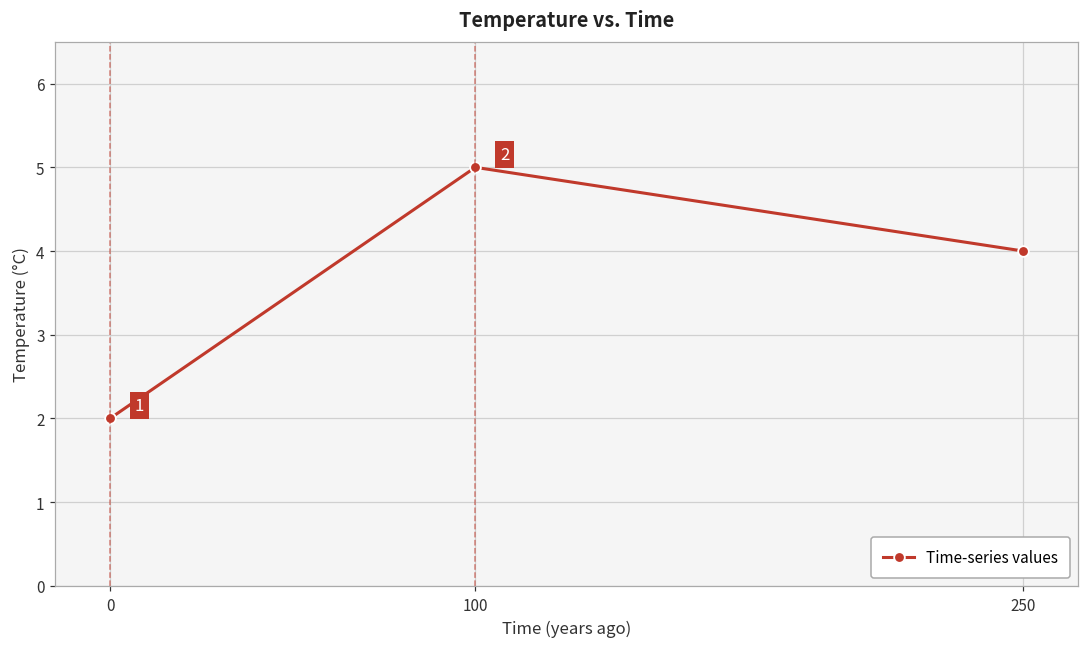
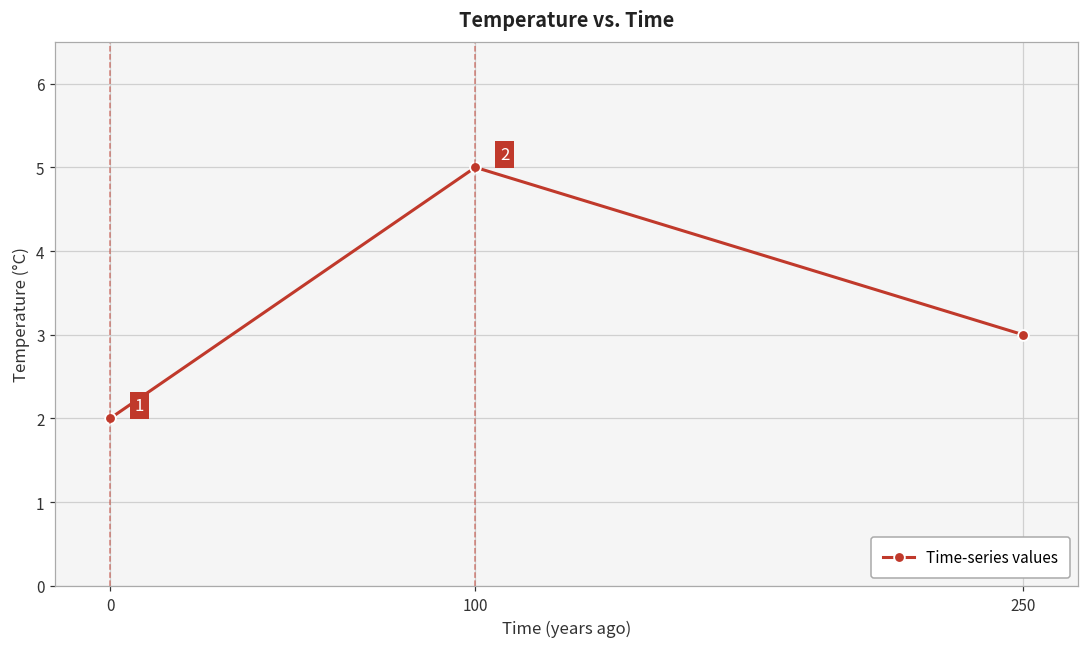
250: 4 -> 3
